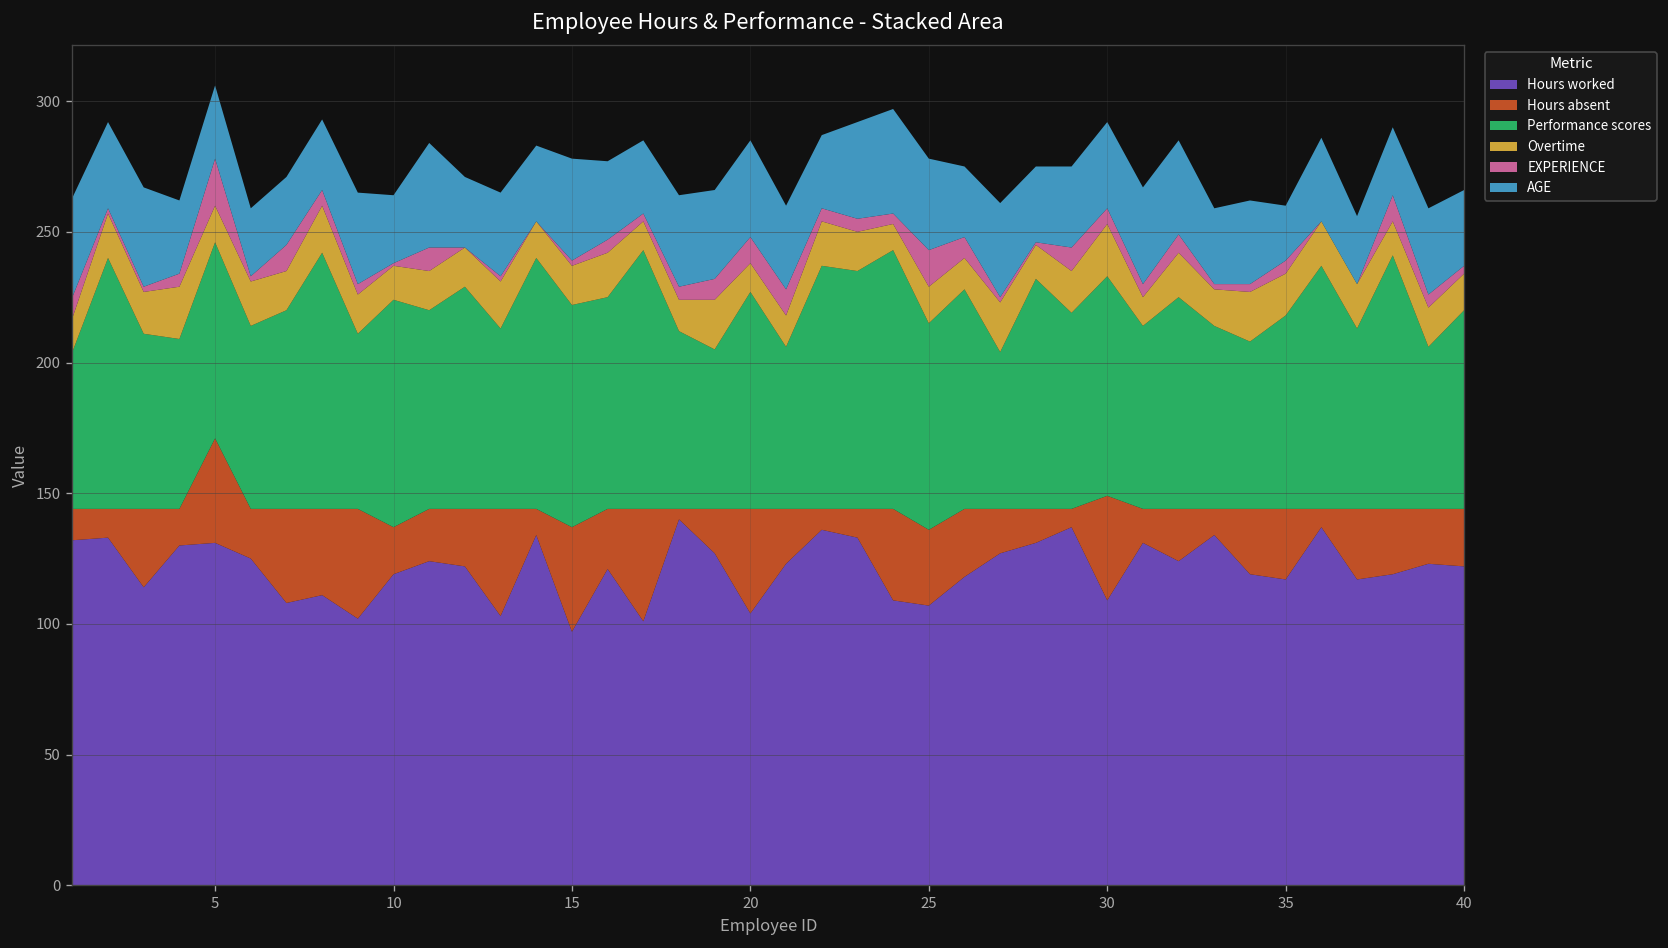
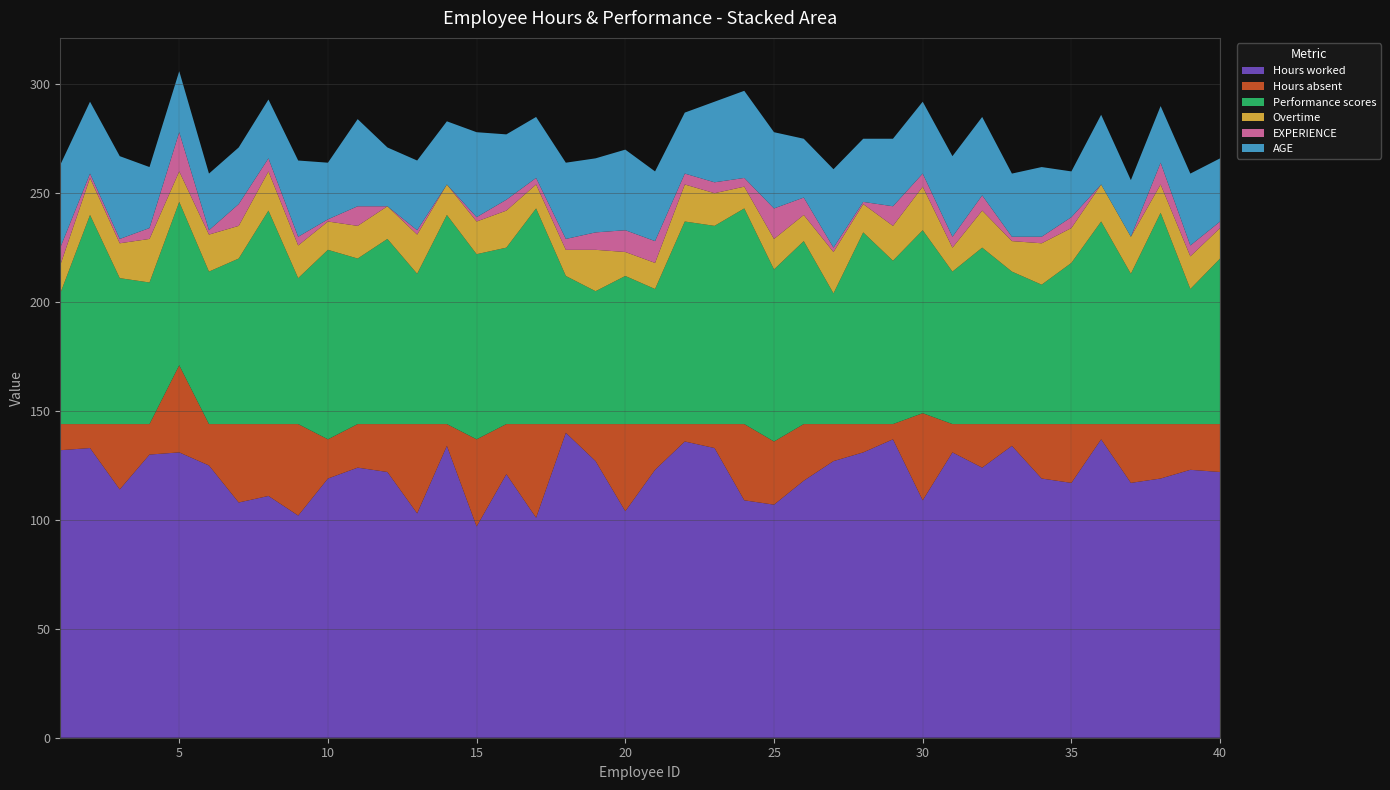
Performance scores, 20: 83 -> 68
